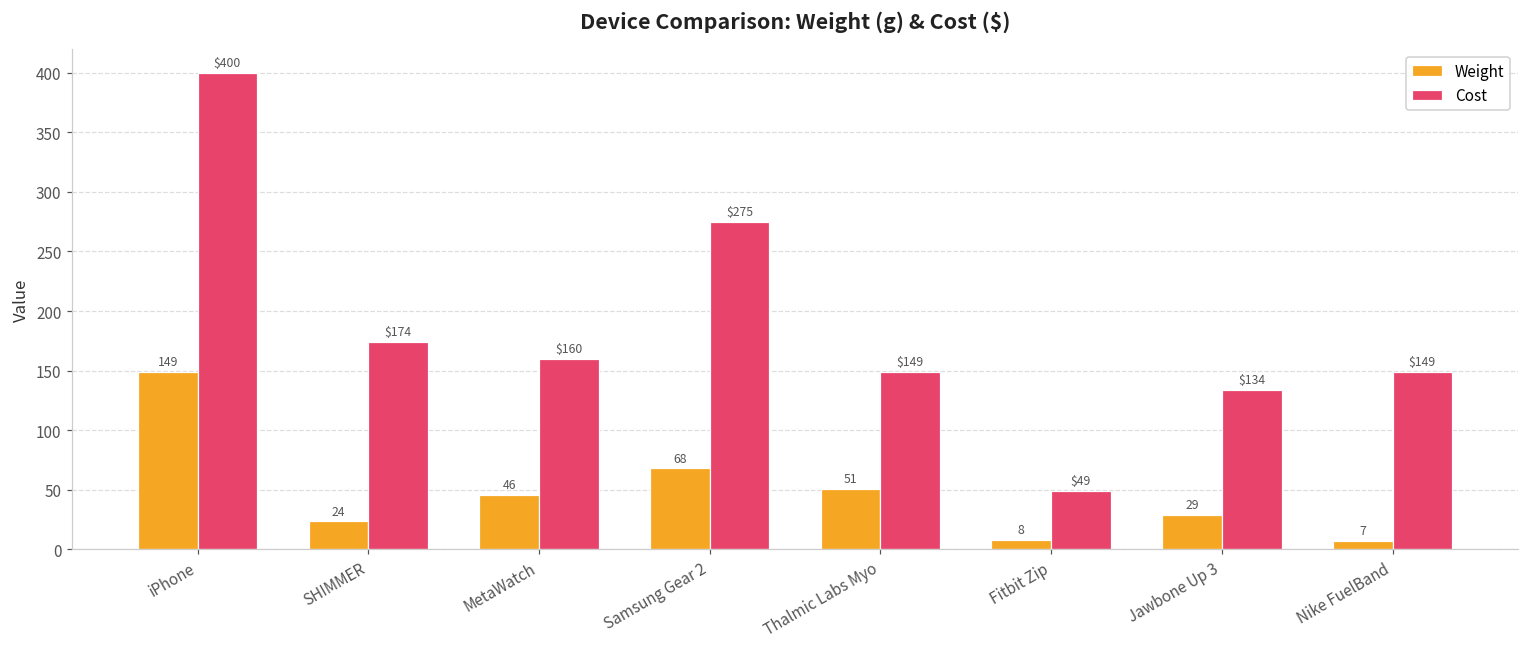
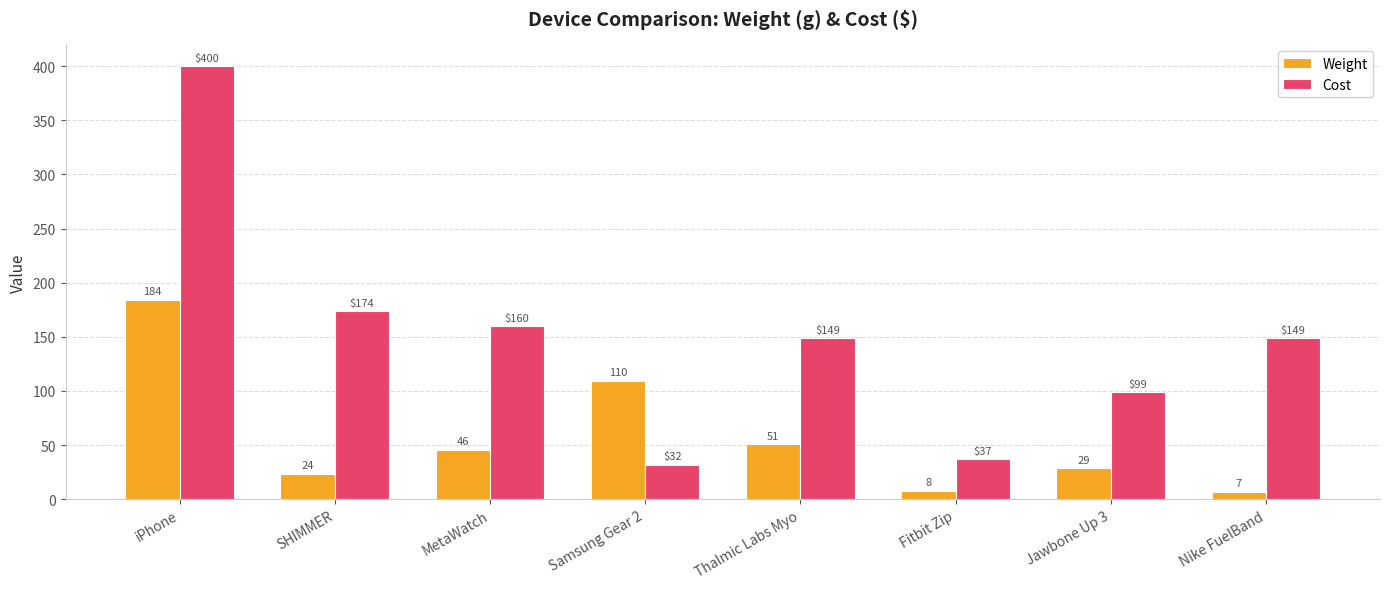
Weight, iPhone: 149 -> 184
Weight, Samsung Gear 2: 68 -> 110
Cost, Samsung Gear 2: $275 -> $32
Cost, Fitbit Zip: $49 -> $37
Cost, Jawbone Up 3: $134 -> $99
